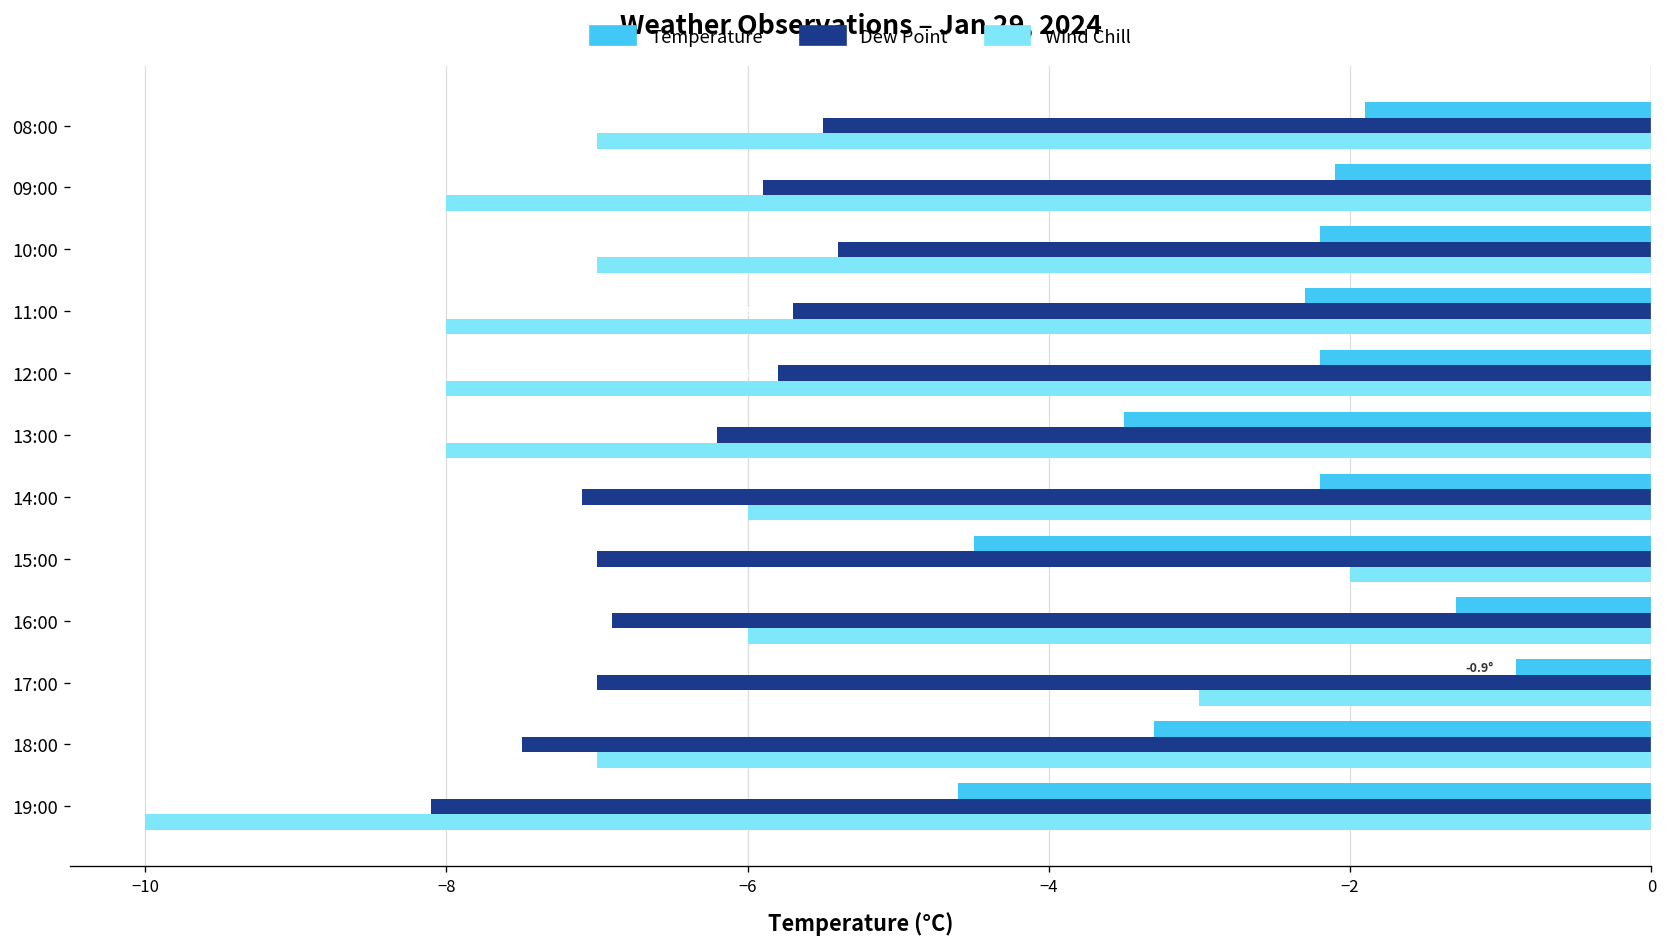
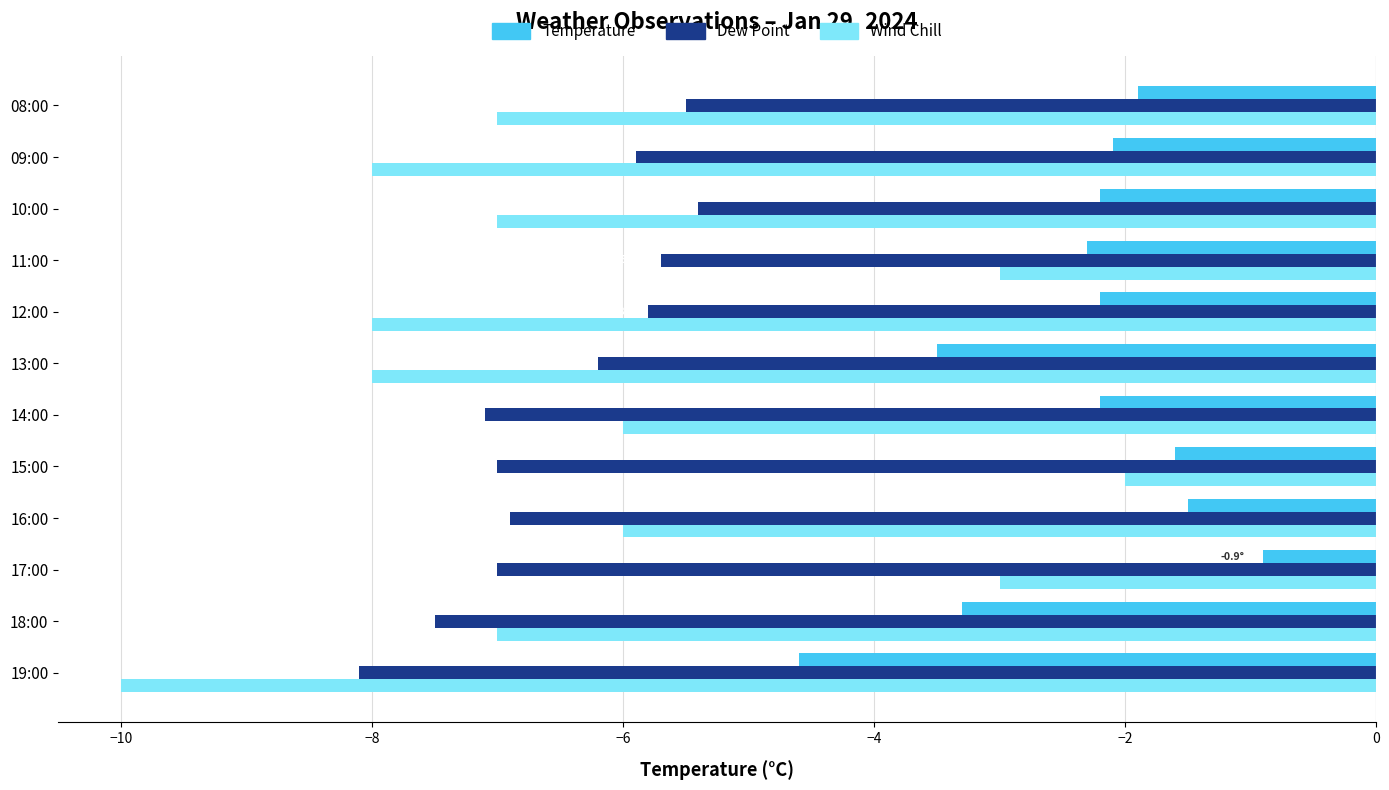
Wind Chill, 11:00: -8 -> -3
Temperature, 15:00: -4.5 -> -1.6
Temperature, 16:00: -1.3 -> -1.5
